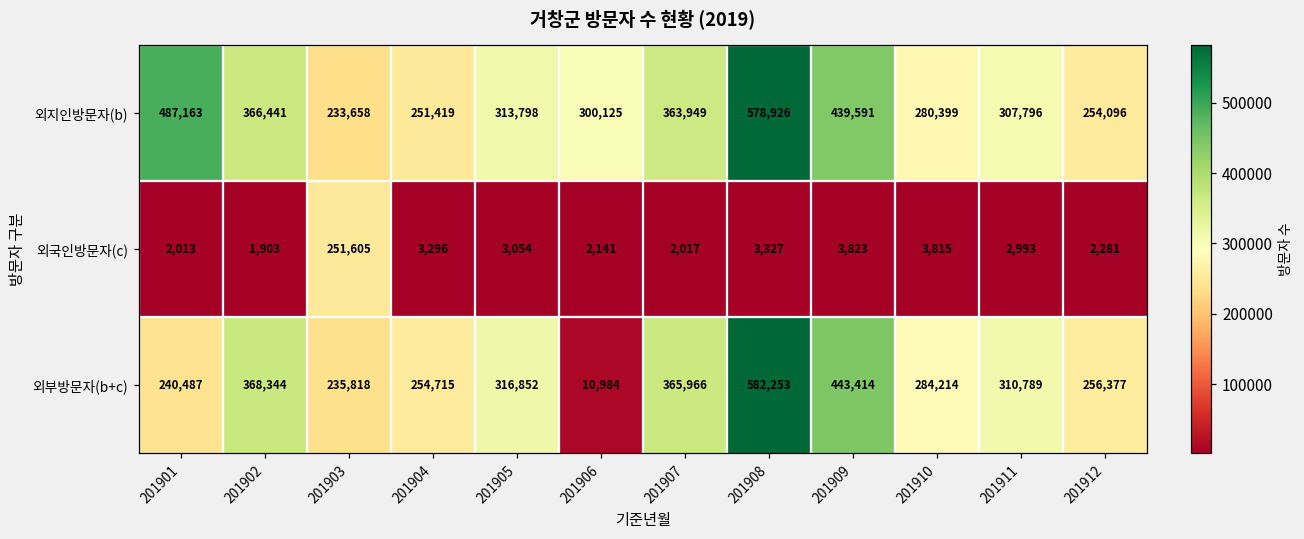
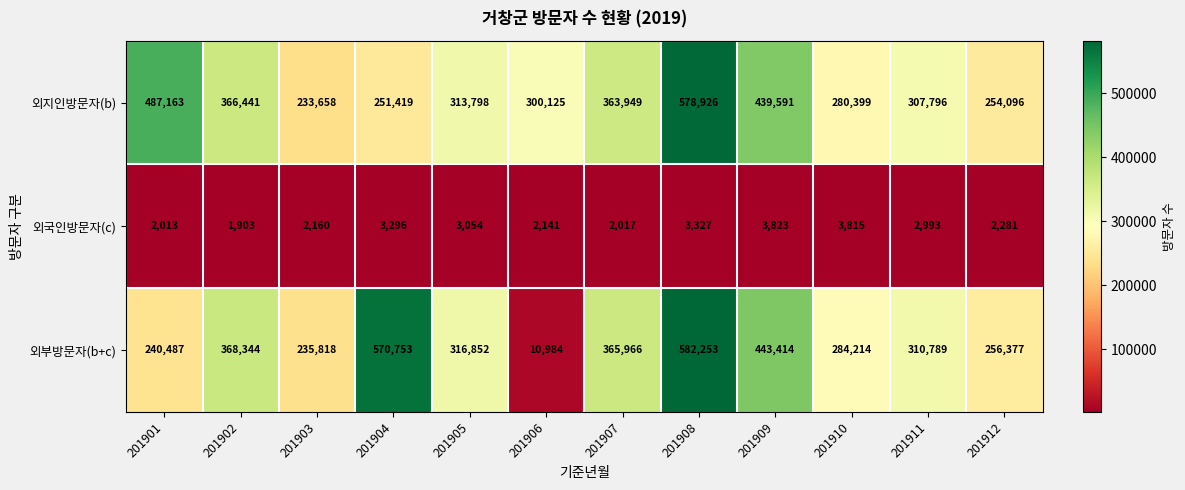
외국인방문자(c), 201903: 251,605 -> 2,160
외부방문자(b+c), 201904: 254,715 -> 570,753
